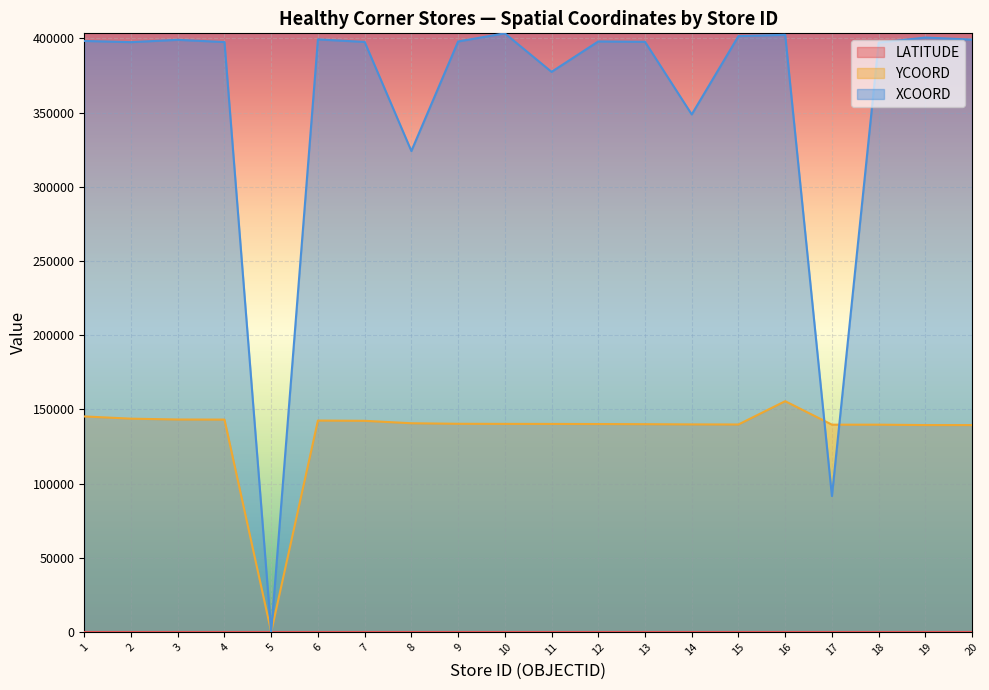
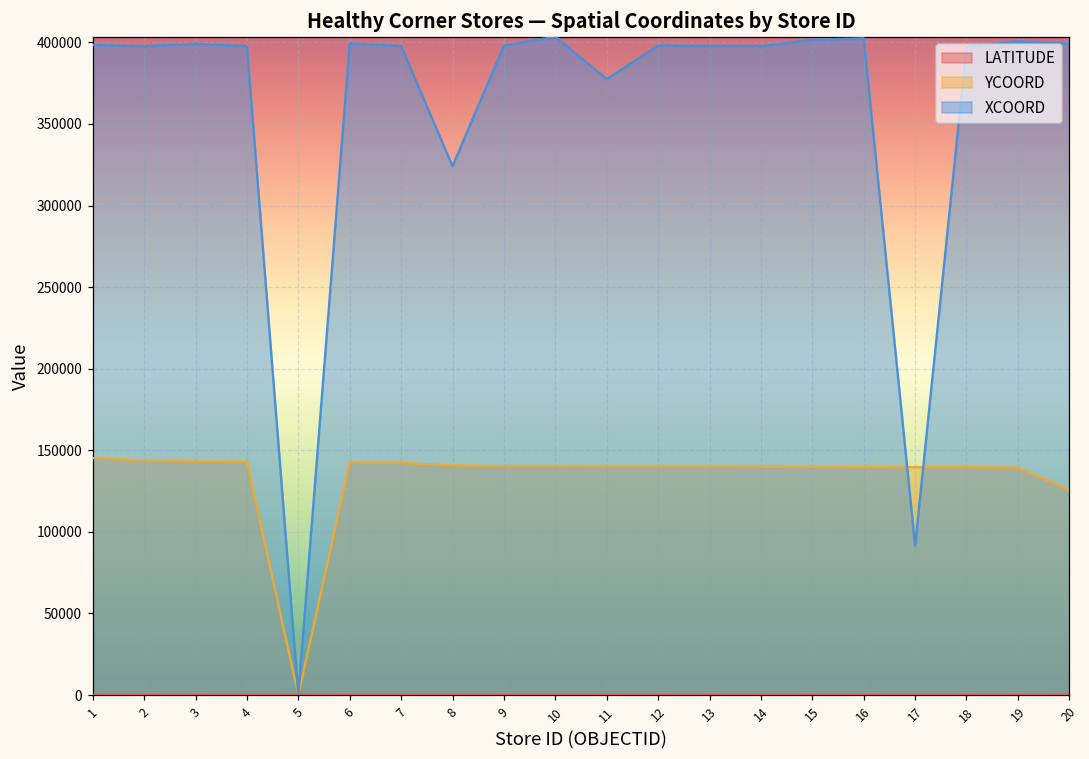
XCOORD, 14: 349000 -> 398000
YCOORD, 16: 156000 -> 140000
YCOORD, 20: 139000 -> 126000
